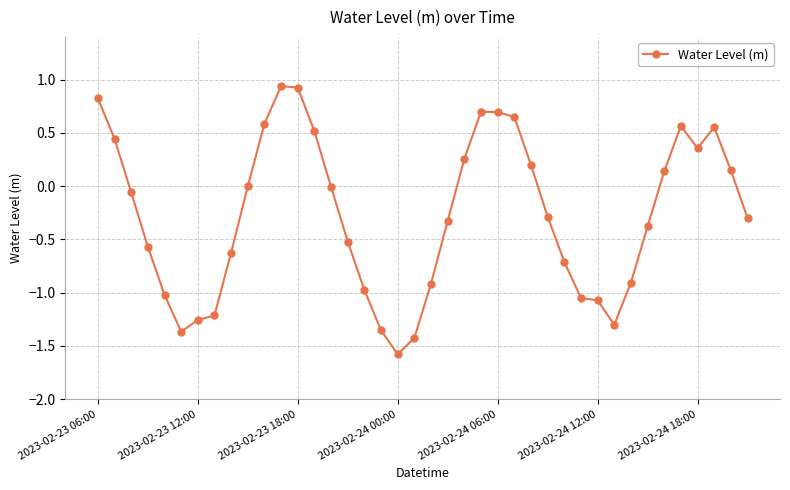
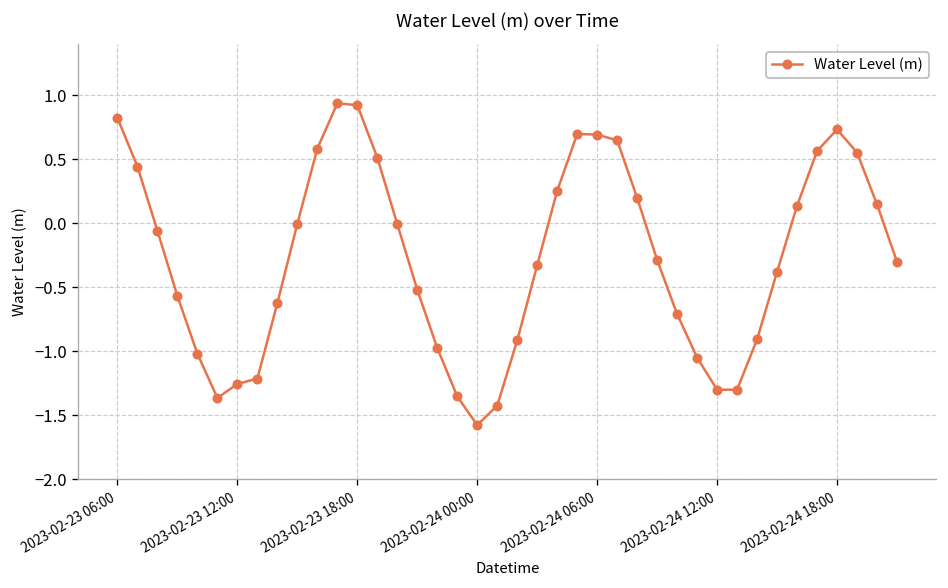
2023-02-24 12:00: -1.07 -> -1.30
2023-02-24 18:00: 0.36 -> 0.73
